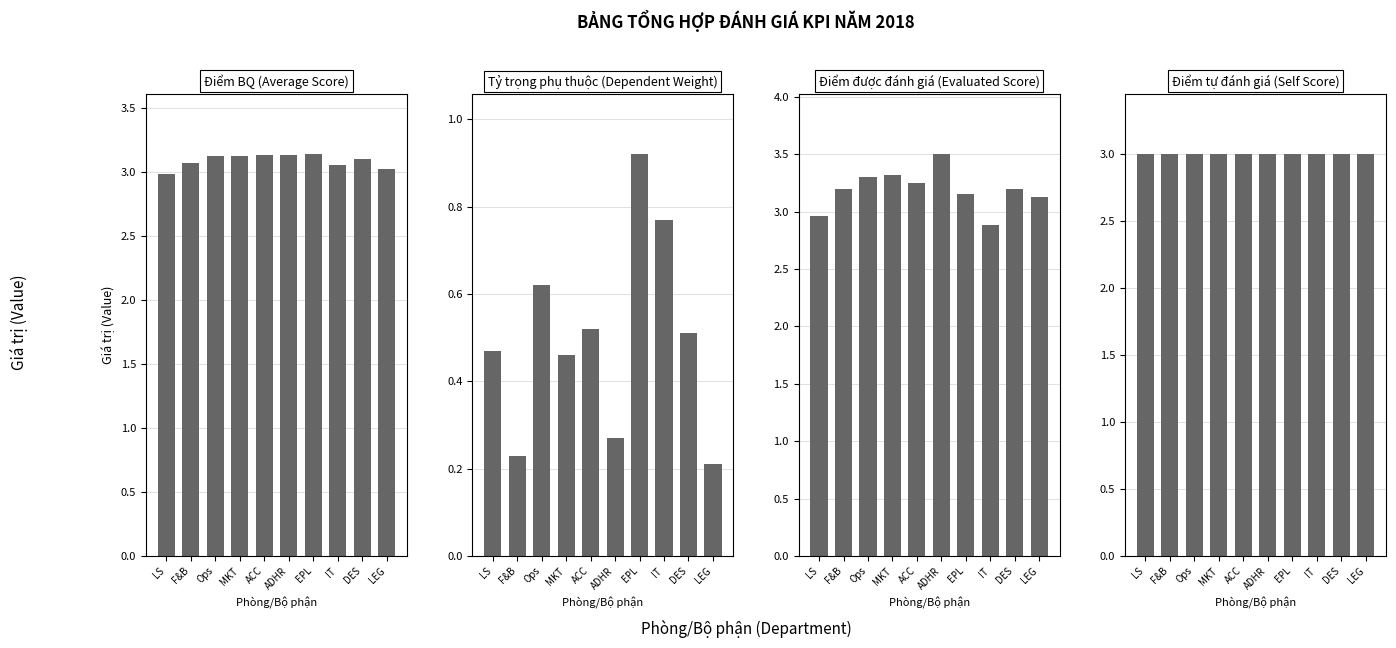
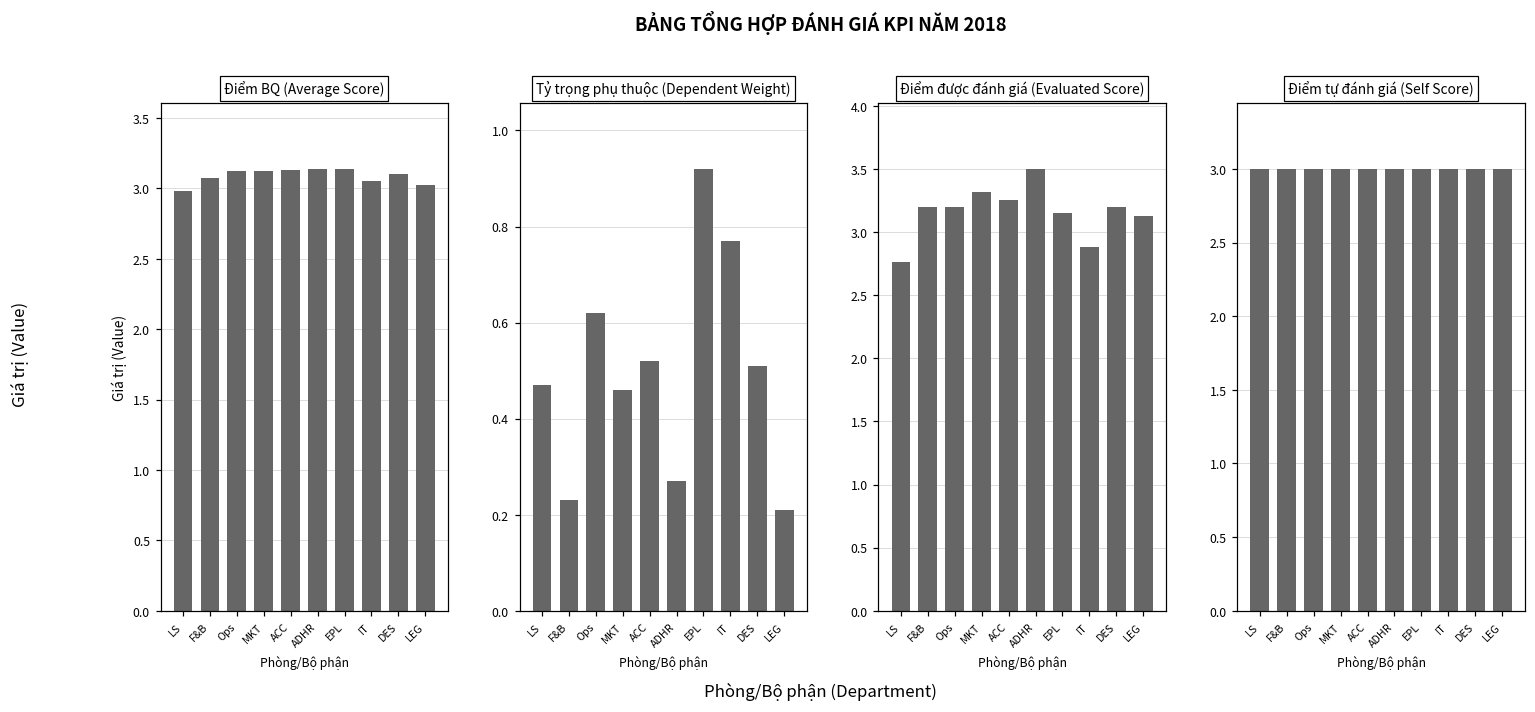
Điểm được đánh giá (Evaluated Score), LS: 2.96 -> 2.76
Điểm được đánh giá (Evaluated Score), Ops: 3.3 -> 3.2
